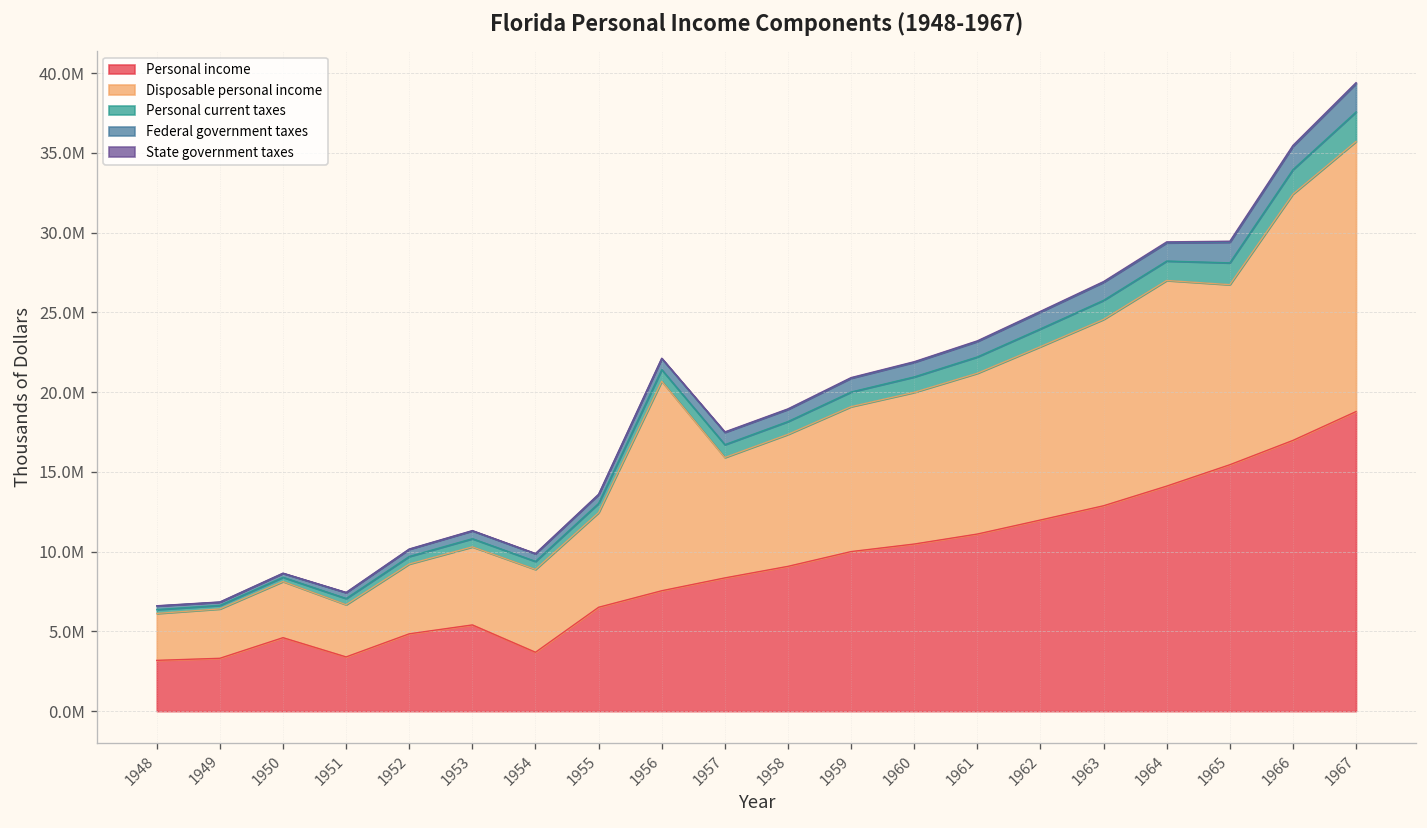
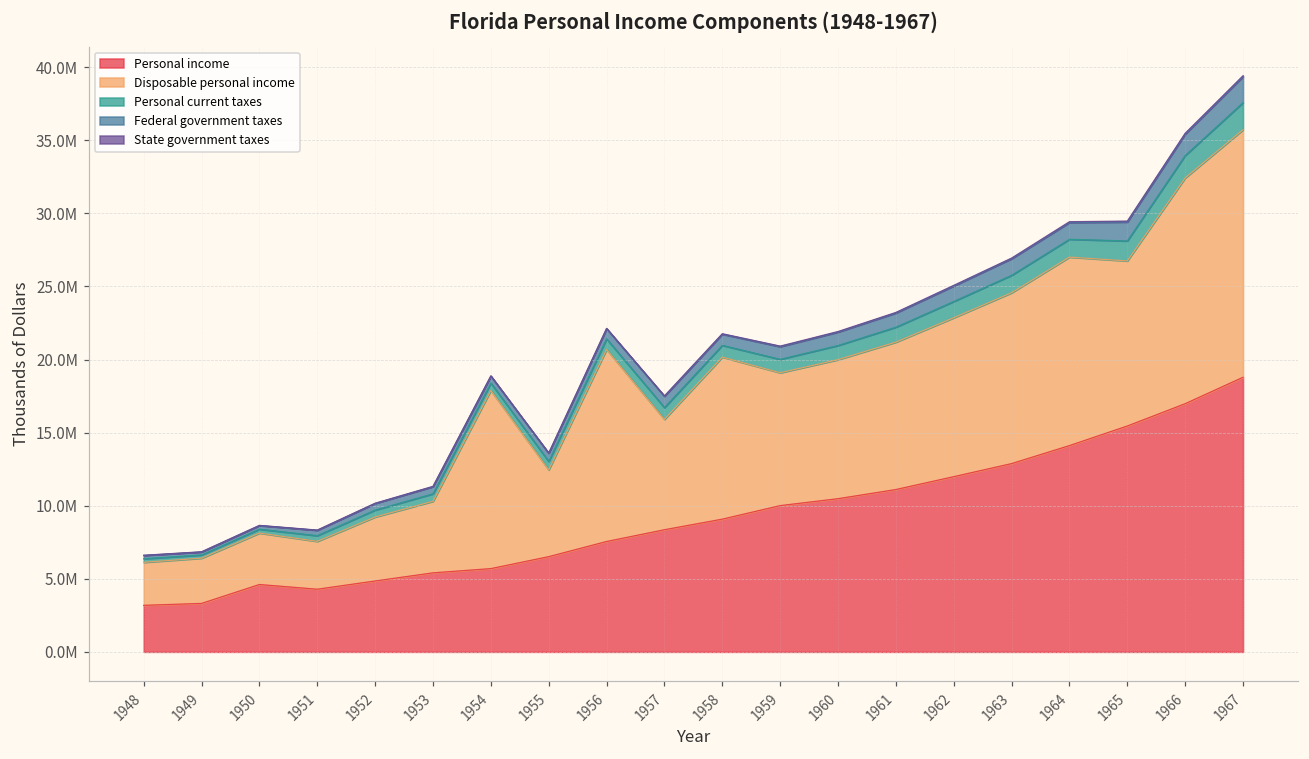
Personal income, 1951: 3400000 -> 4300000
Personal income, 1954: 3700000 -> 5700000
Disposable personal income, 1954: 5200000 -> 12200000
Disposable personal income, 1958: 8300000 -> 11100000
